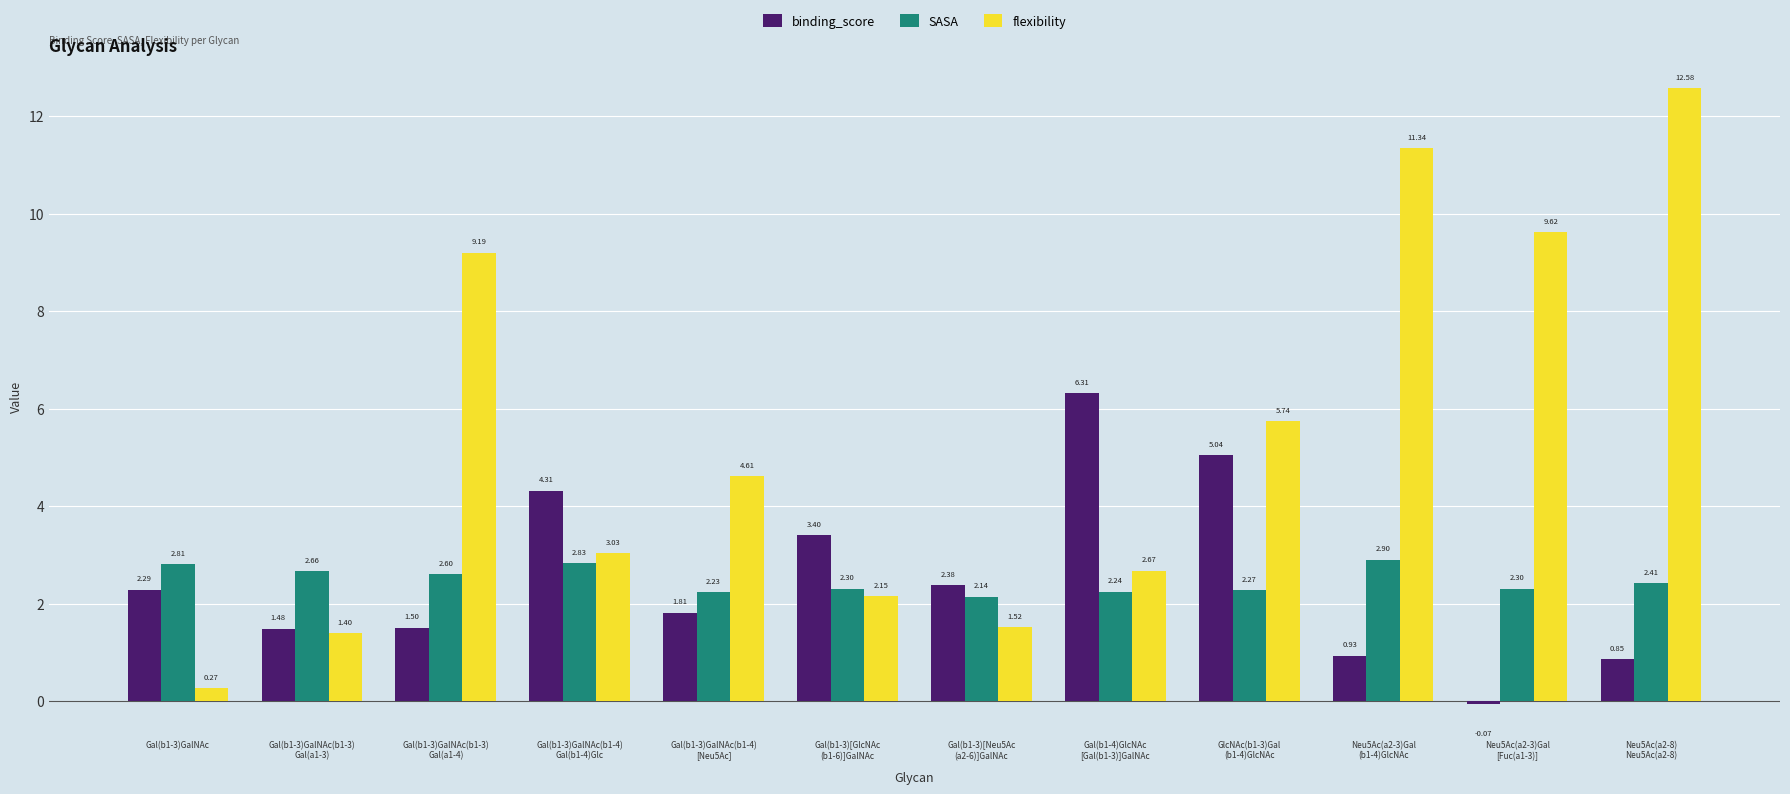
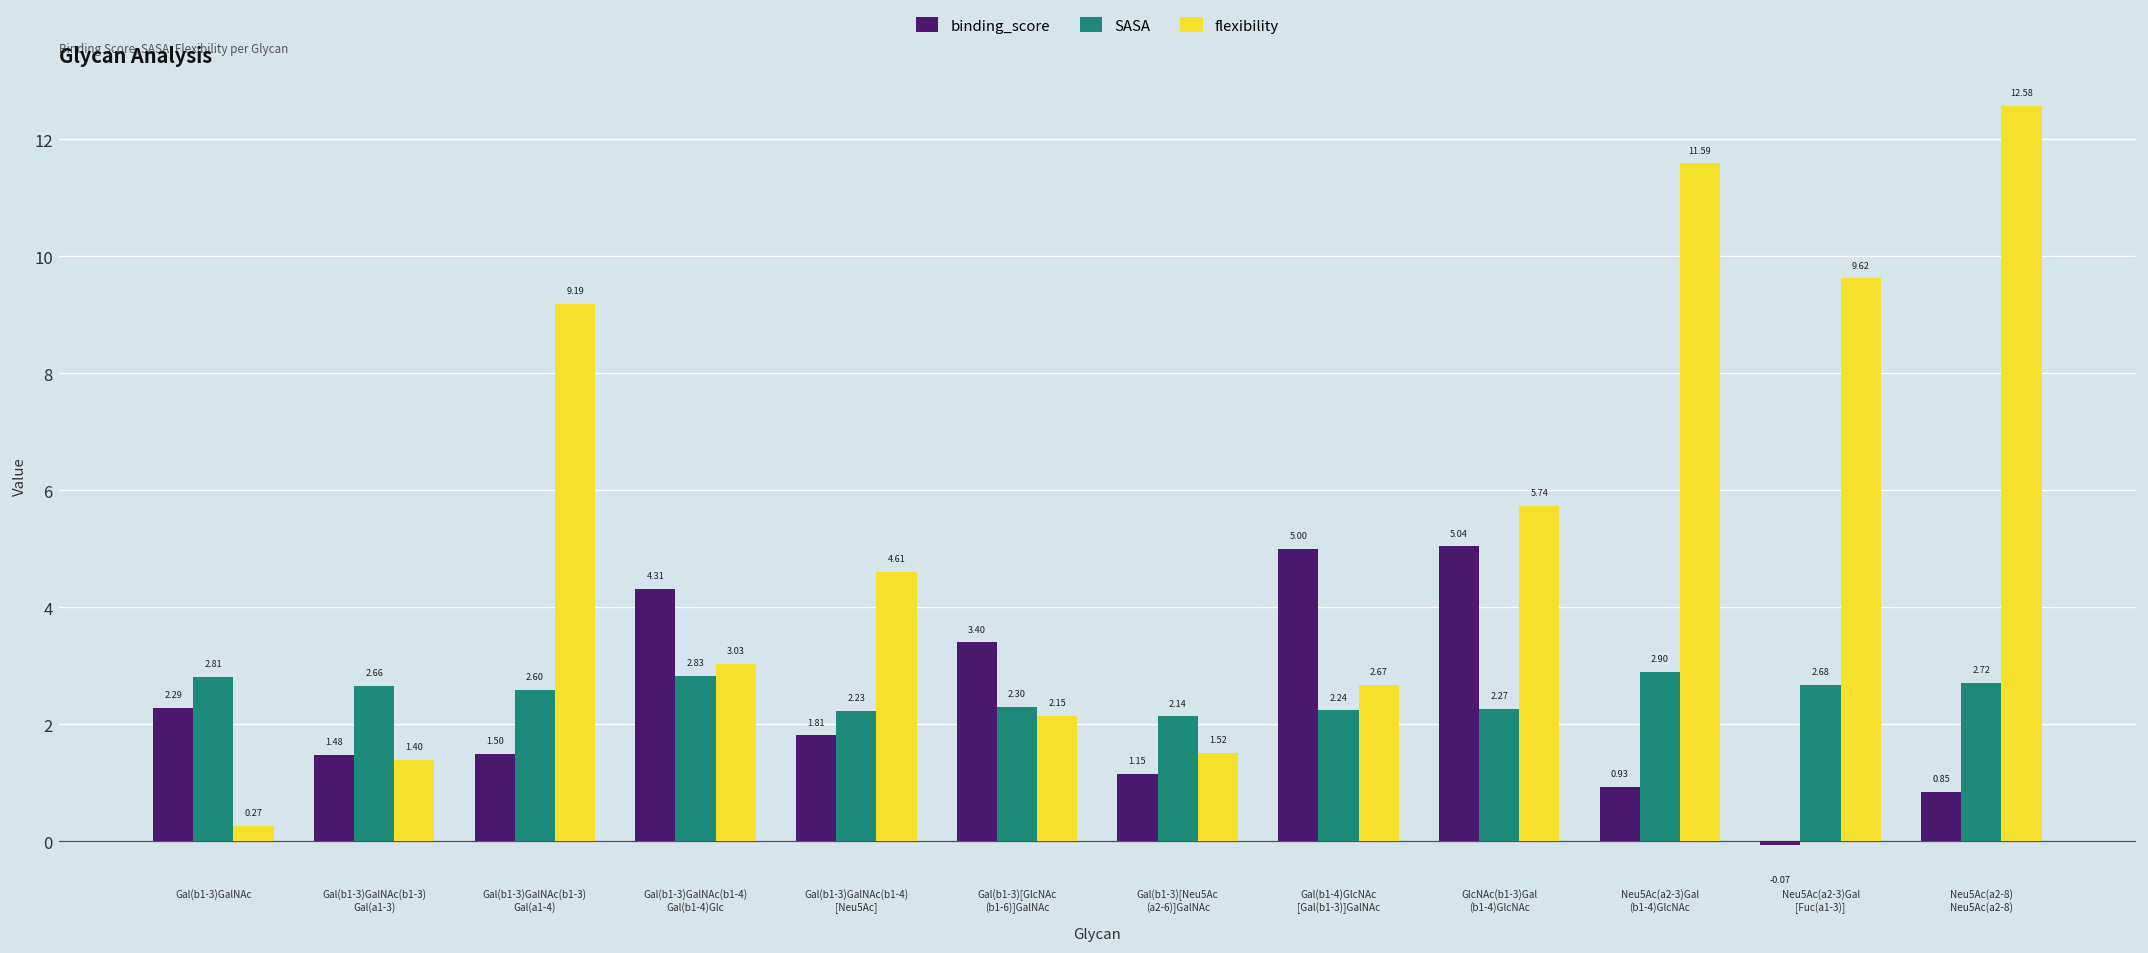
binding_score, Gal(b1-3)[Neu5Ac (a2-6)]GalNAc: 2.38 -> 1.15
binding_score, Gal(b1-4)GlcNAc [Gal(b1-3)]GalNAc: 6.31 -> 5.00
flexibility, Neu5Ac(a2-3)Gal (b1-4)GlcNAc: 11.34 -> 11.59
SASA, Neu5Ac(a2-3)Gal [Fuc(a1-3)]: 2.30 -> 2.68
SASA, Neu5Ac(a2-8) Neu5Ac(a2-8): 2.41 -> 2.72
